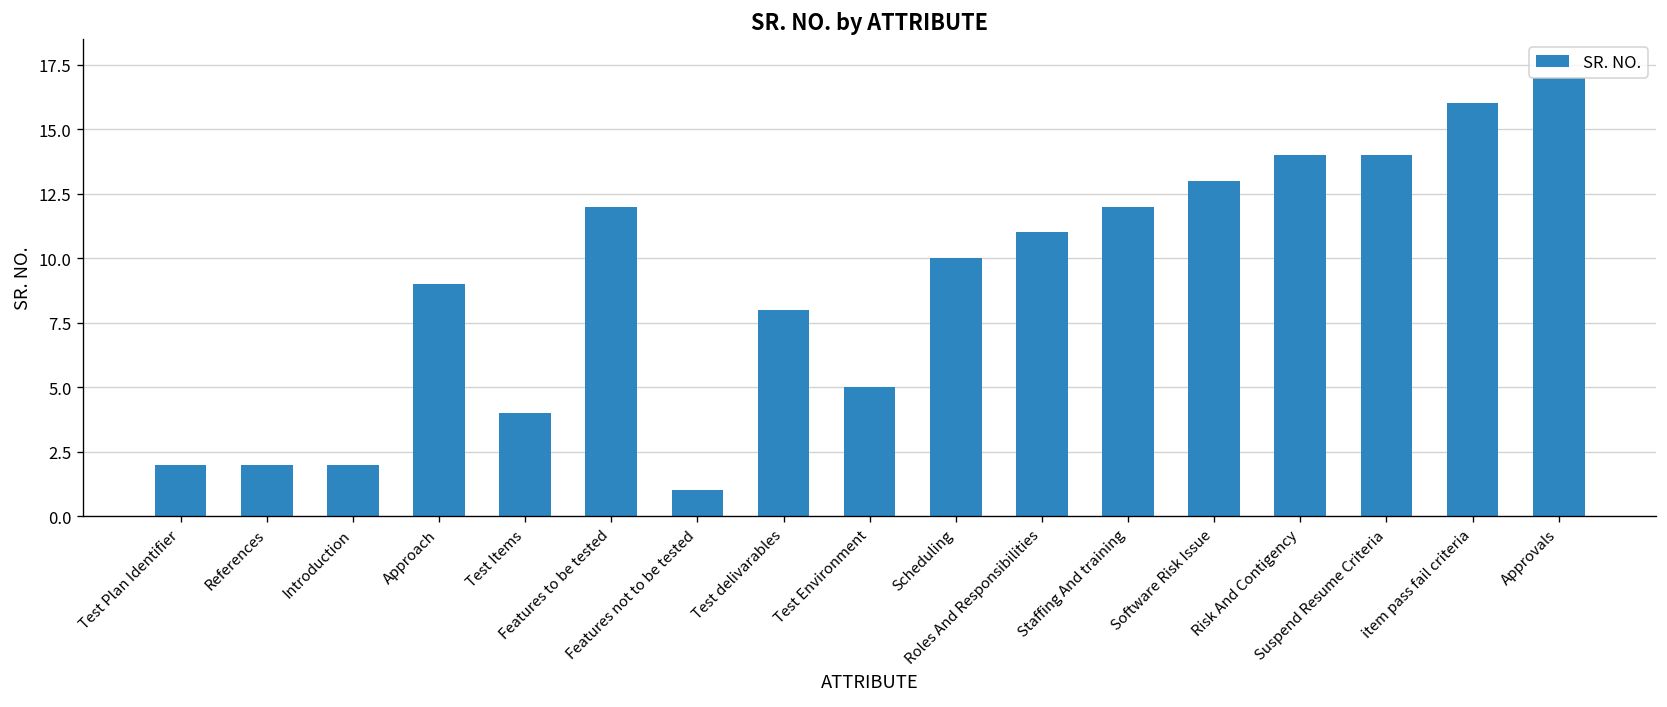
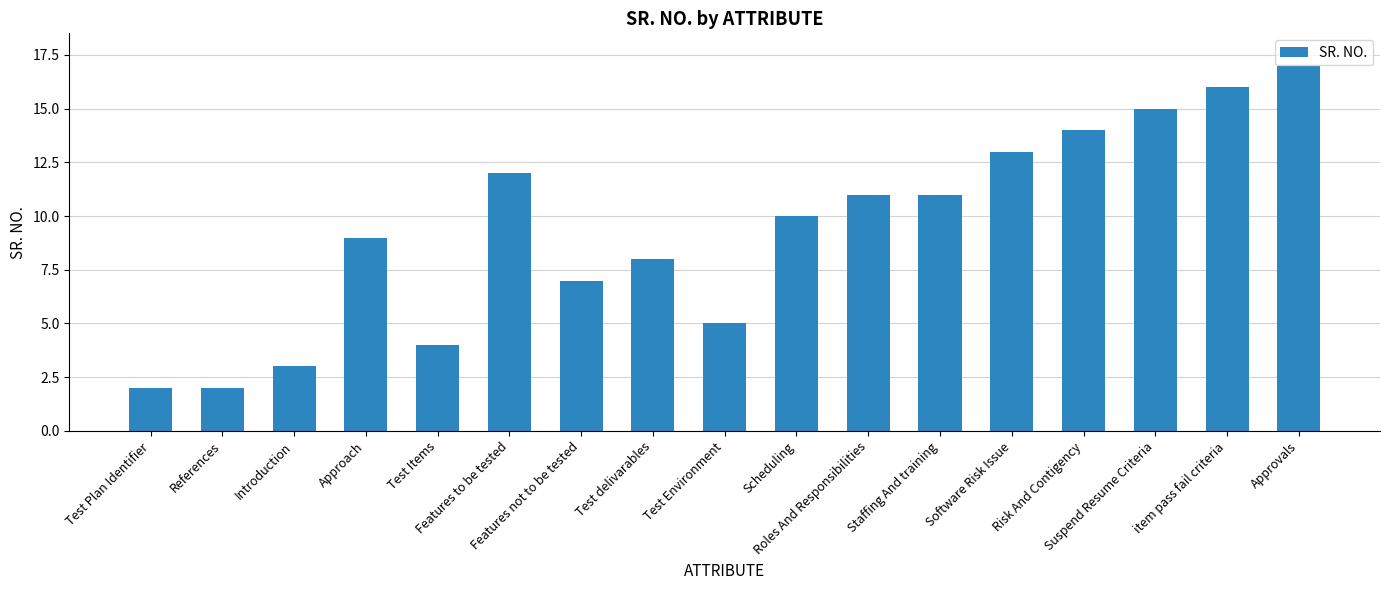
Introduction: 2 -> 3
Features not to be tested: 1 -> 7
Staffing And training: 12 -> 11
Suspend Resume Criteria: 14 -> 15
